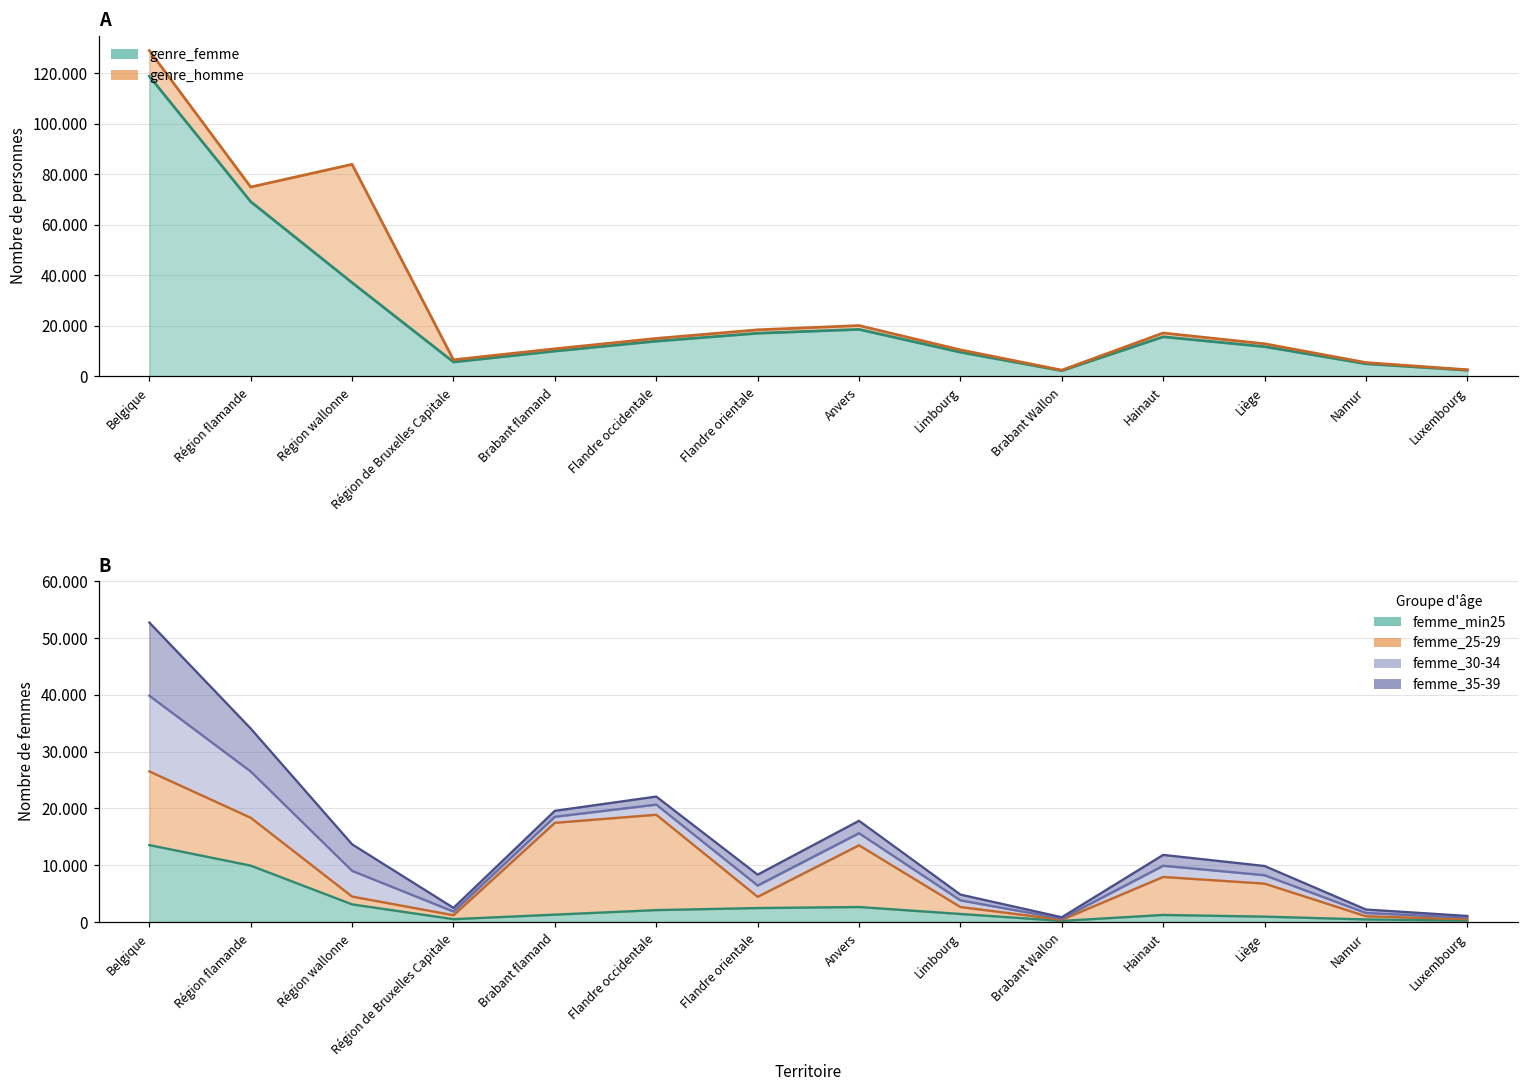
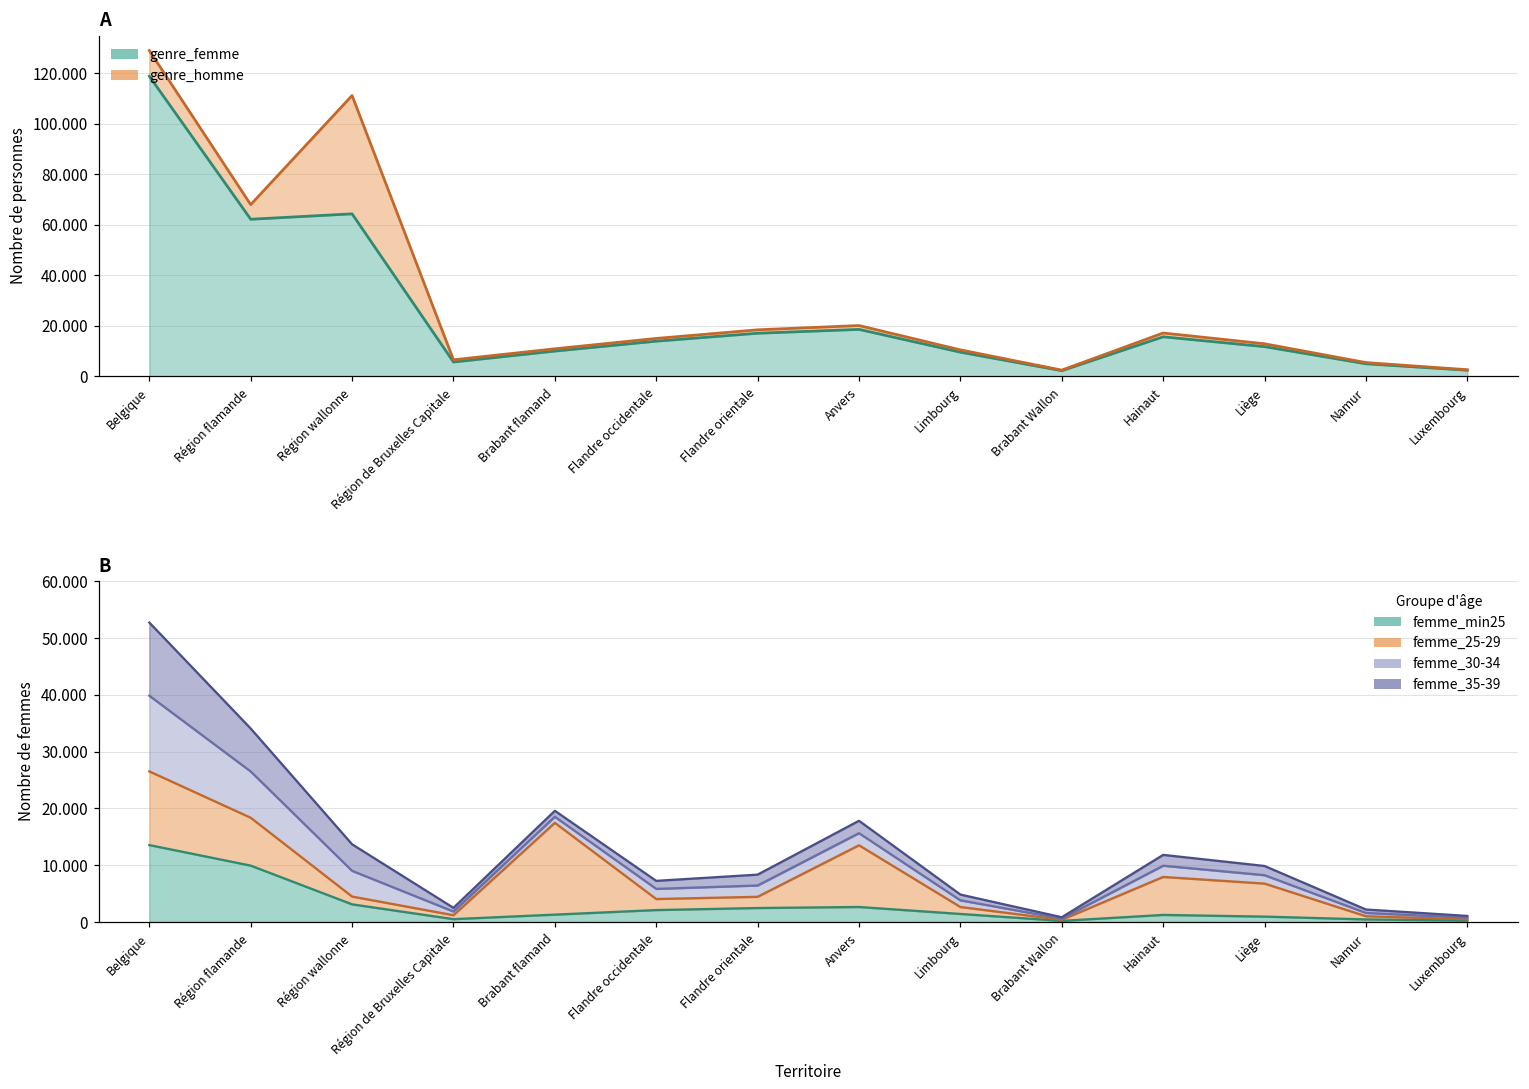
A, genre_femme, Région flamande: 69 -> 62
A, genre_femme, Région wallonne: 37 -> 64
B, femme_25-29, Flandre occidentale: 17 -> 2
